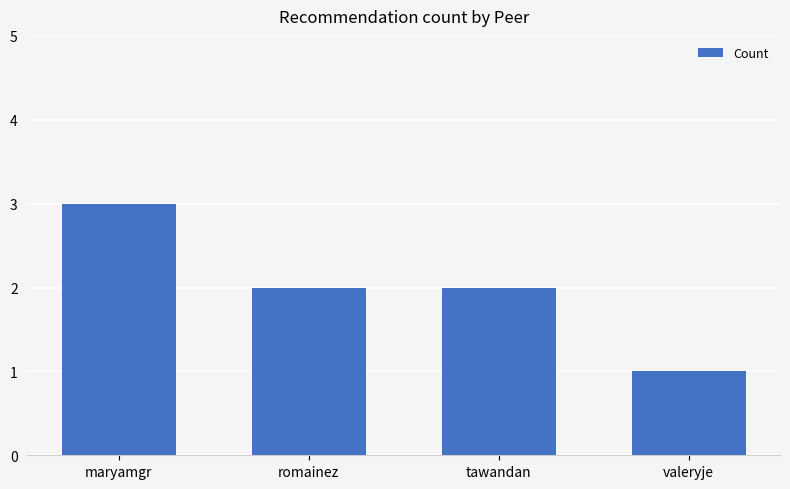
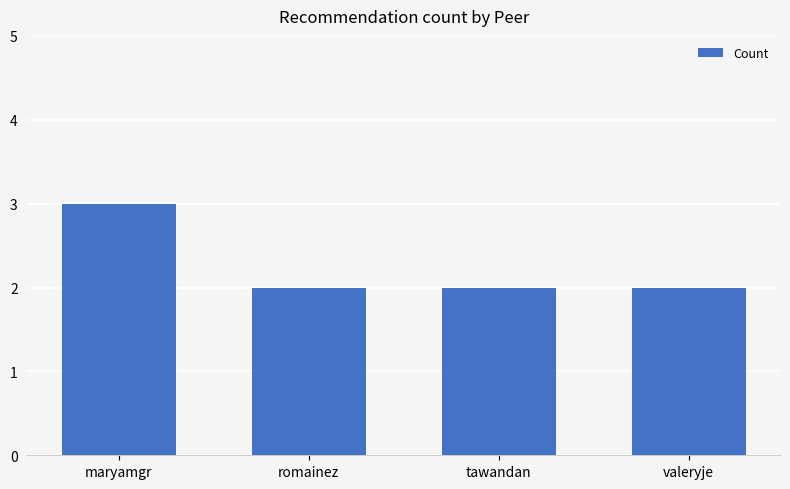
valeryje: 1 -> 2
